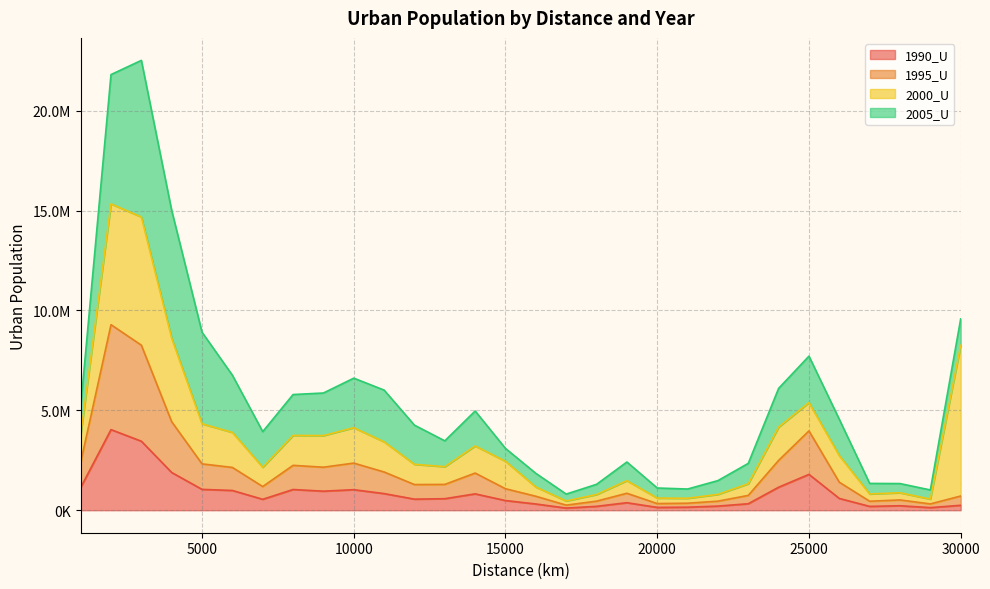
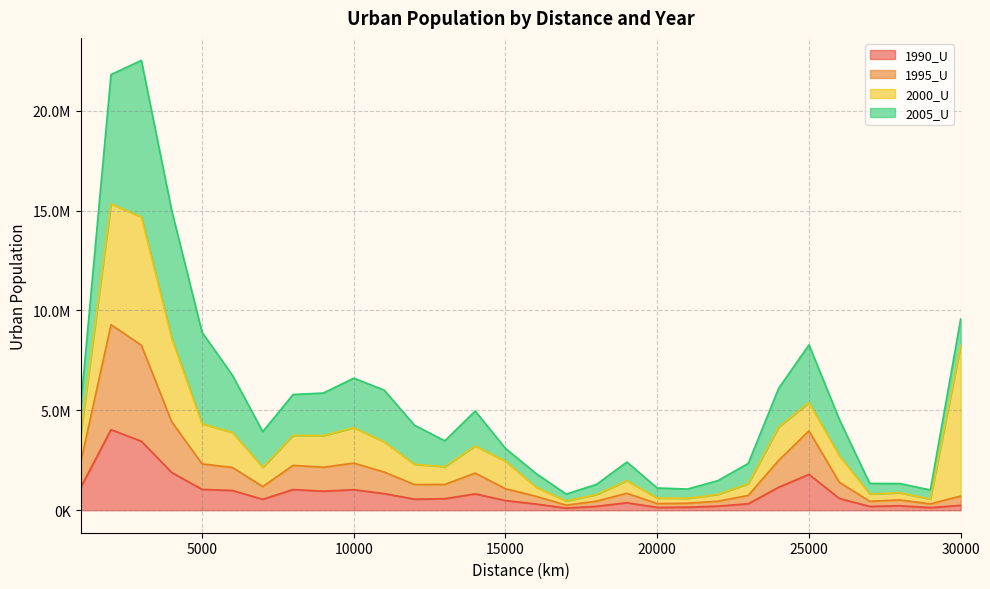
2005_U, 25000: 2300000 -> 2900000
